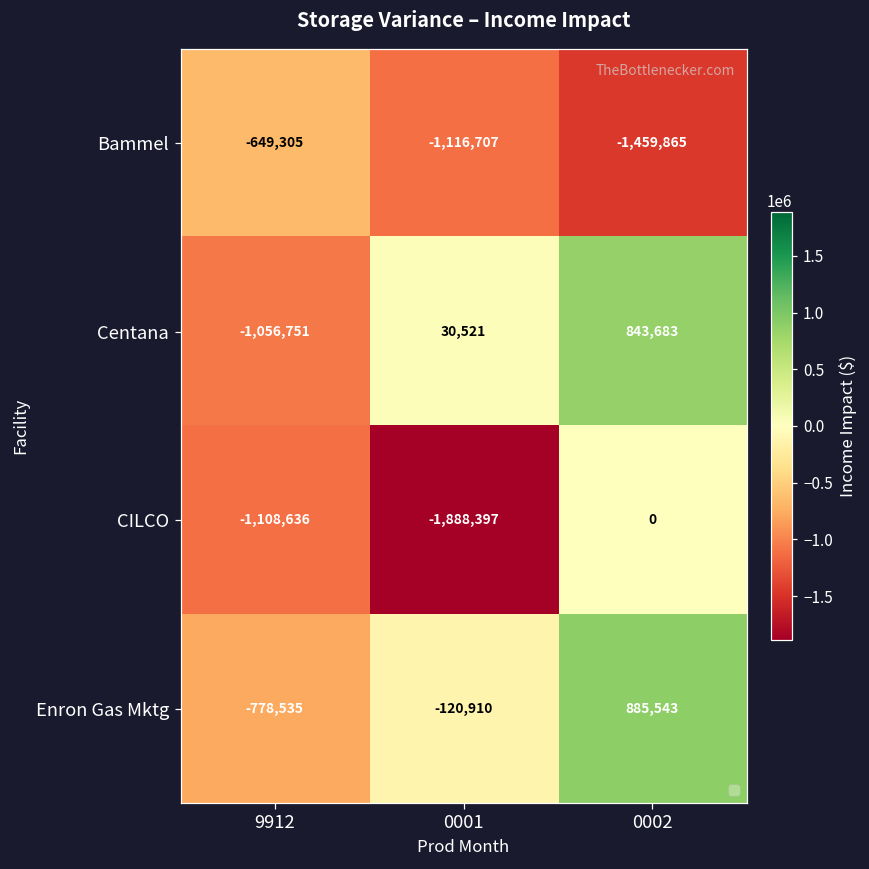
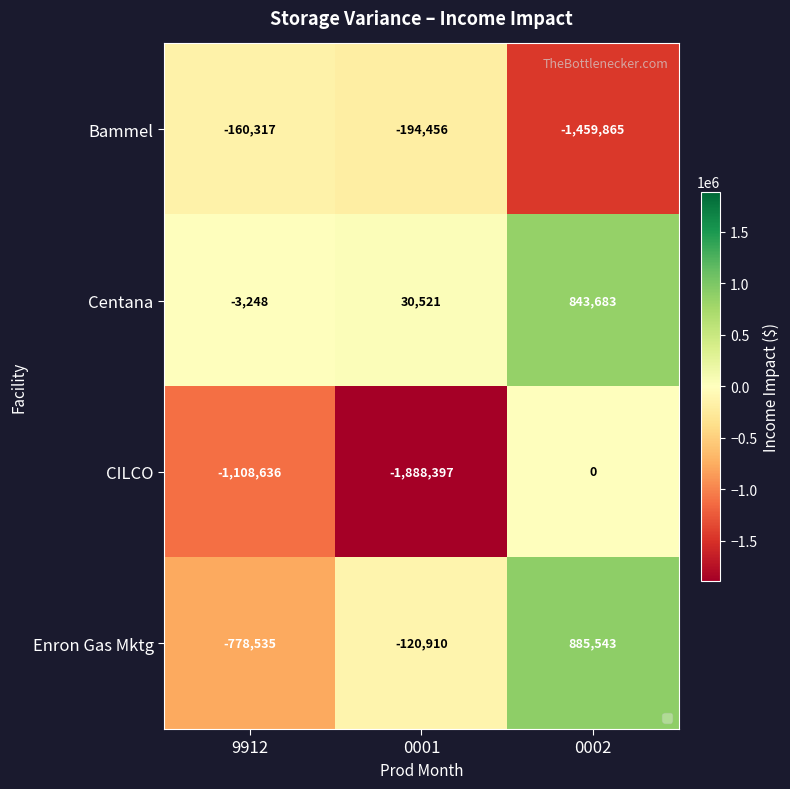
Bammel, 9912: -649,305 -> -160,317
Bammel, 0001: -1,116,707 -> -194,456
Centana, 9912: -1,056,751 -> -3,248
